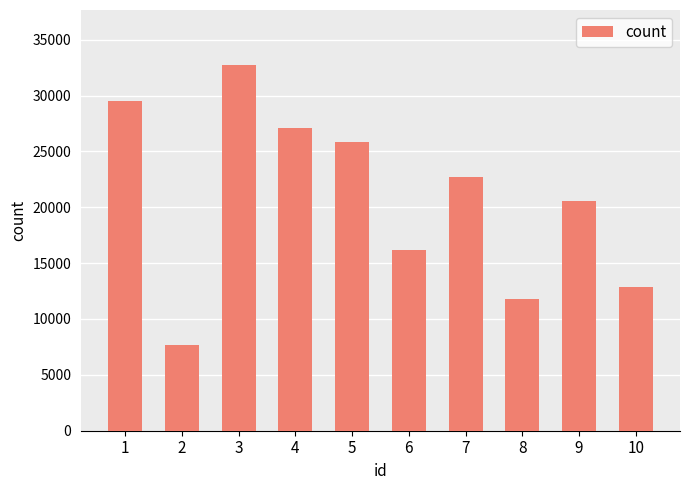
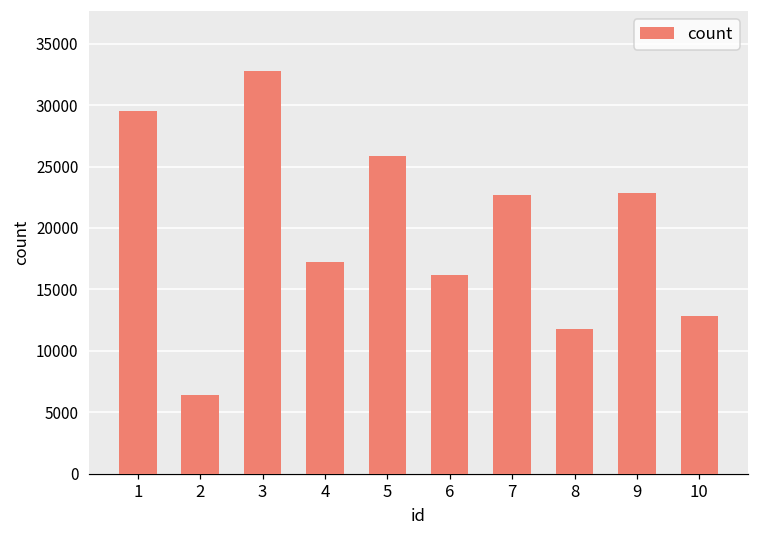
2: 7700 -> 6400
4: 27100 -> 17300
9: 20500 -> 22900
